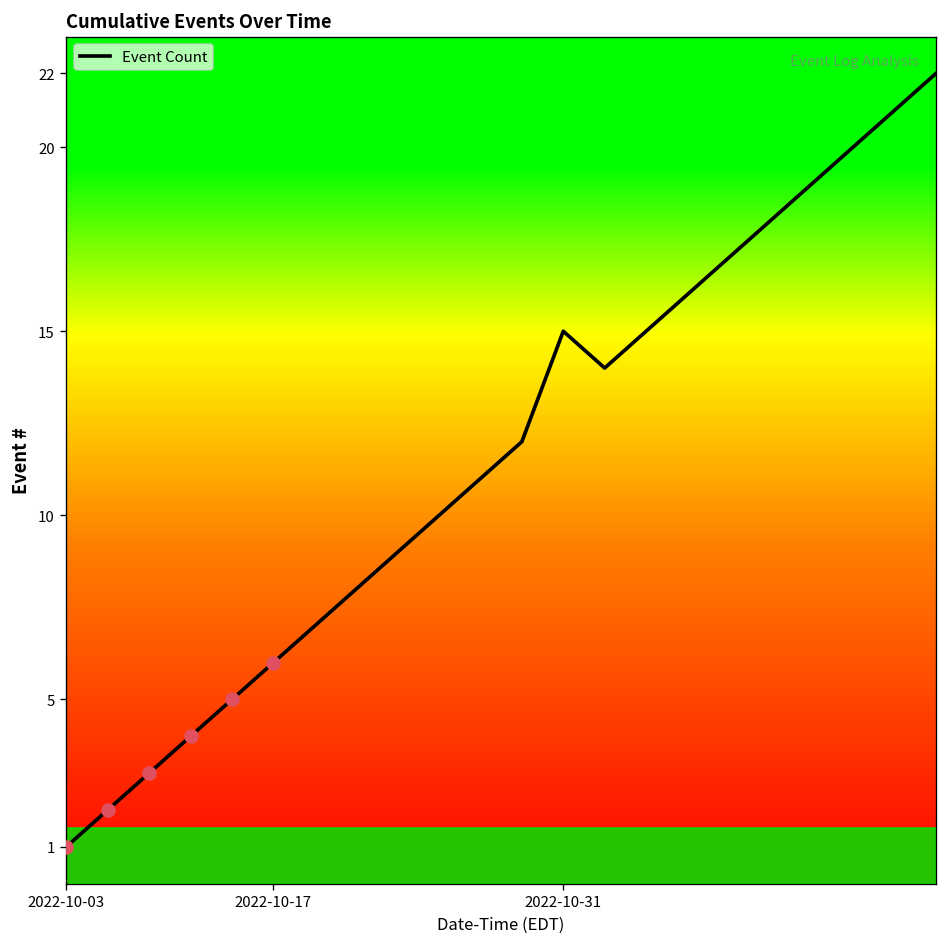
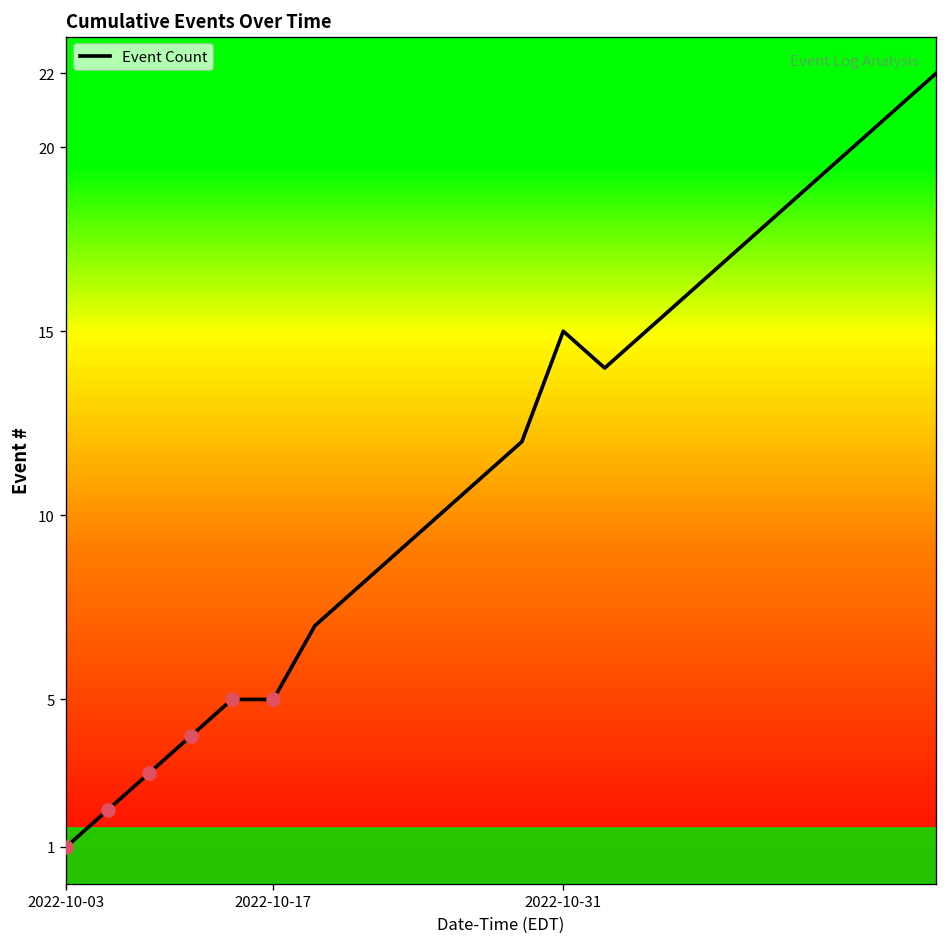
Event Count, 2022-10-17: 6 -> 5
